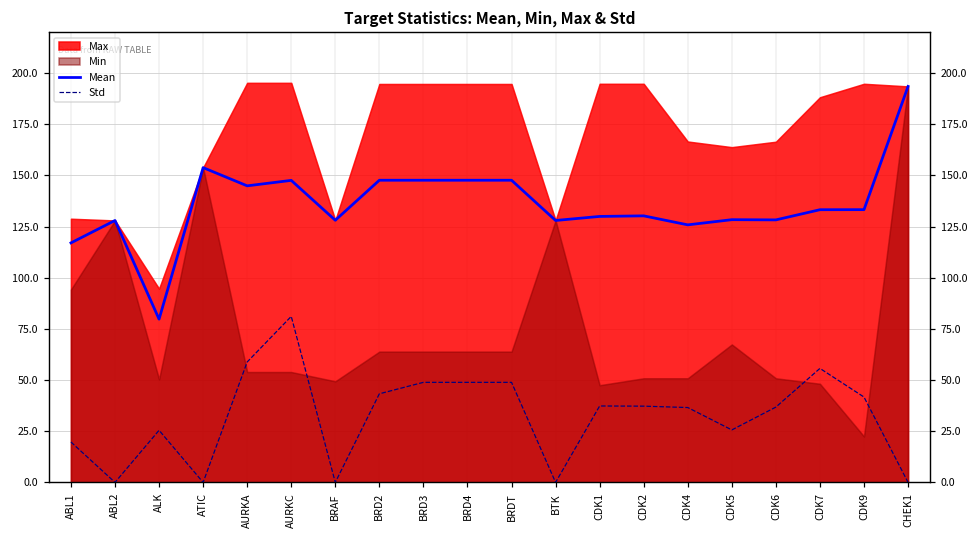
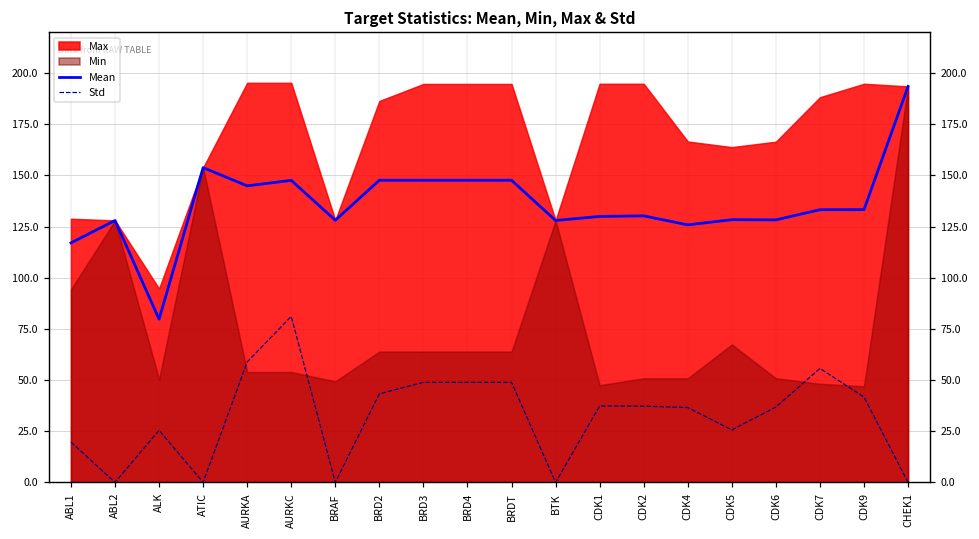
Max, BRD2: 195 -> 186
Min, CDK9: 22 -> 47
